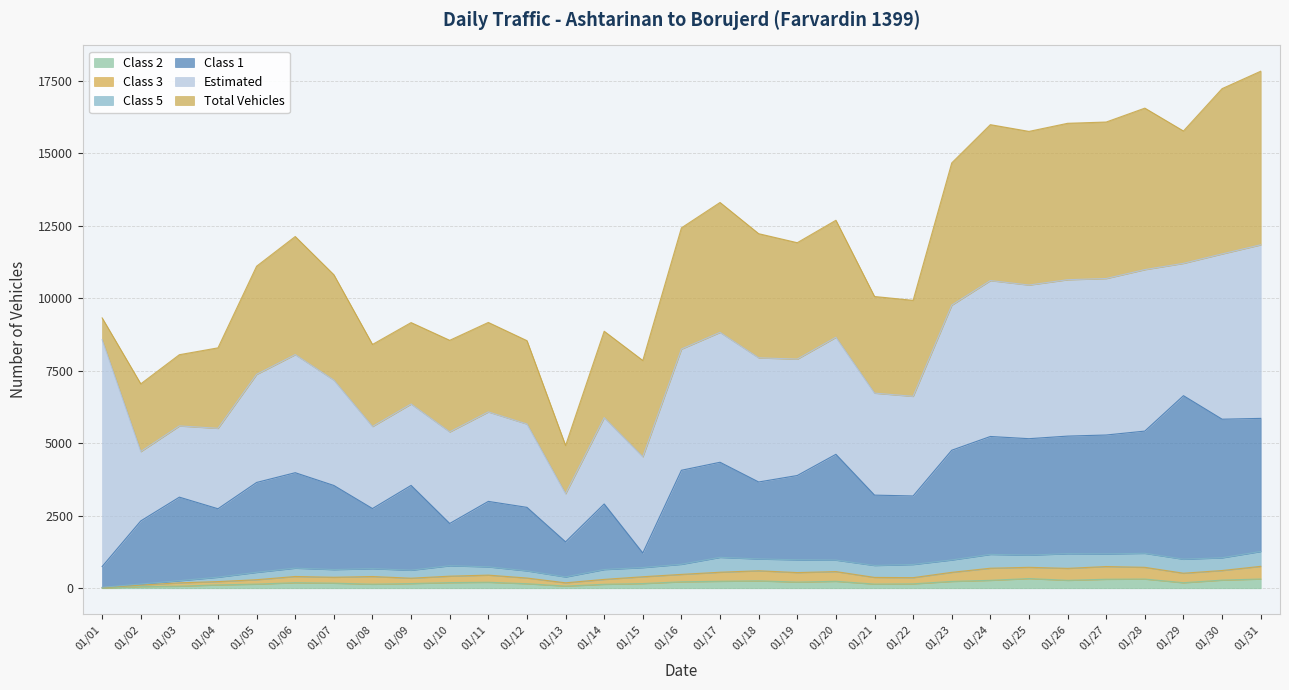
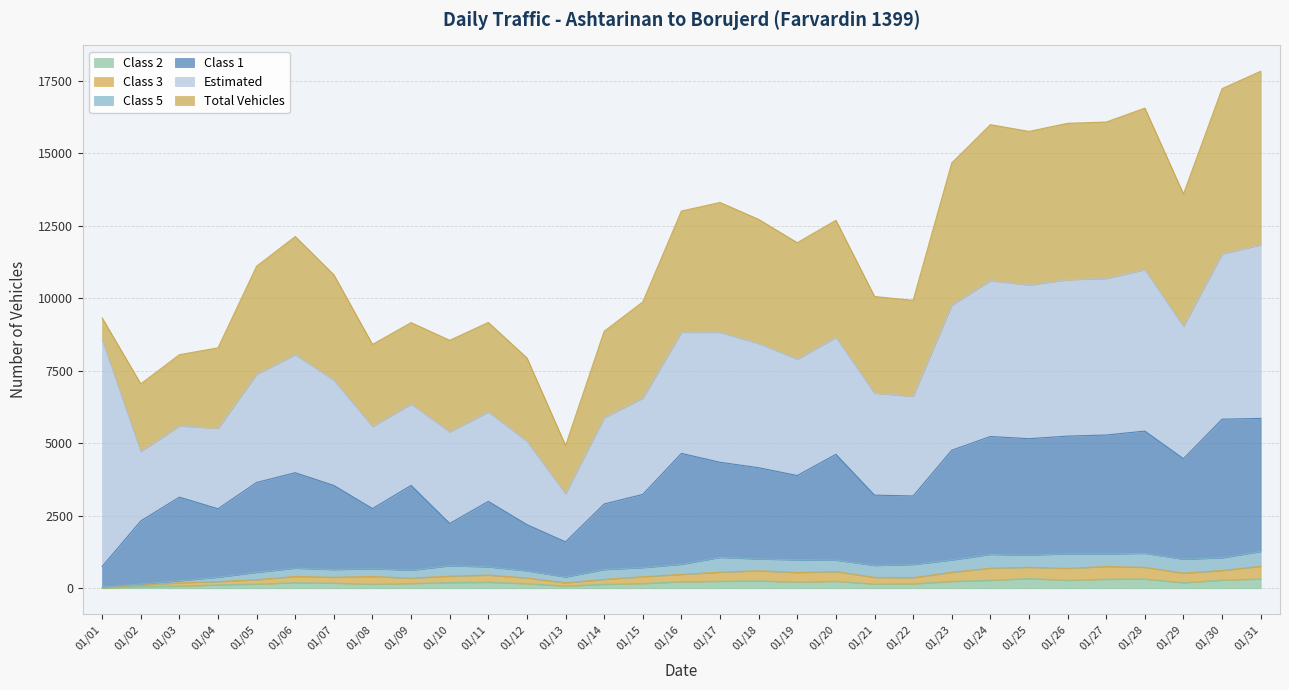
Class 1, 01/12: 2200 -> 1600
Class 1, 01/15: 500 -> 2500
Class 1, 01/16: 3200 -> 3800
Class 1, 01/18: 2700 -> 3100
Class 1, 01/29: 5600 -> 3500
